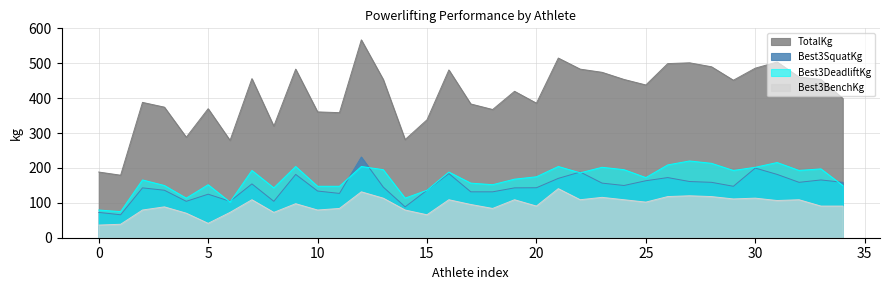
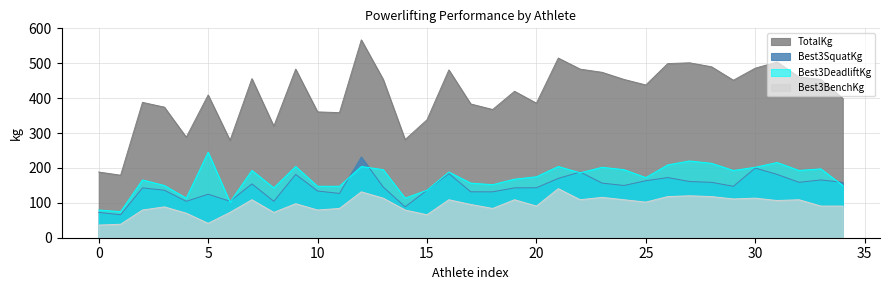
TotalKg, 5: 370 -> 410
Best3DeadliftKg, 5: 150 -> 240
